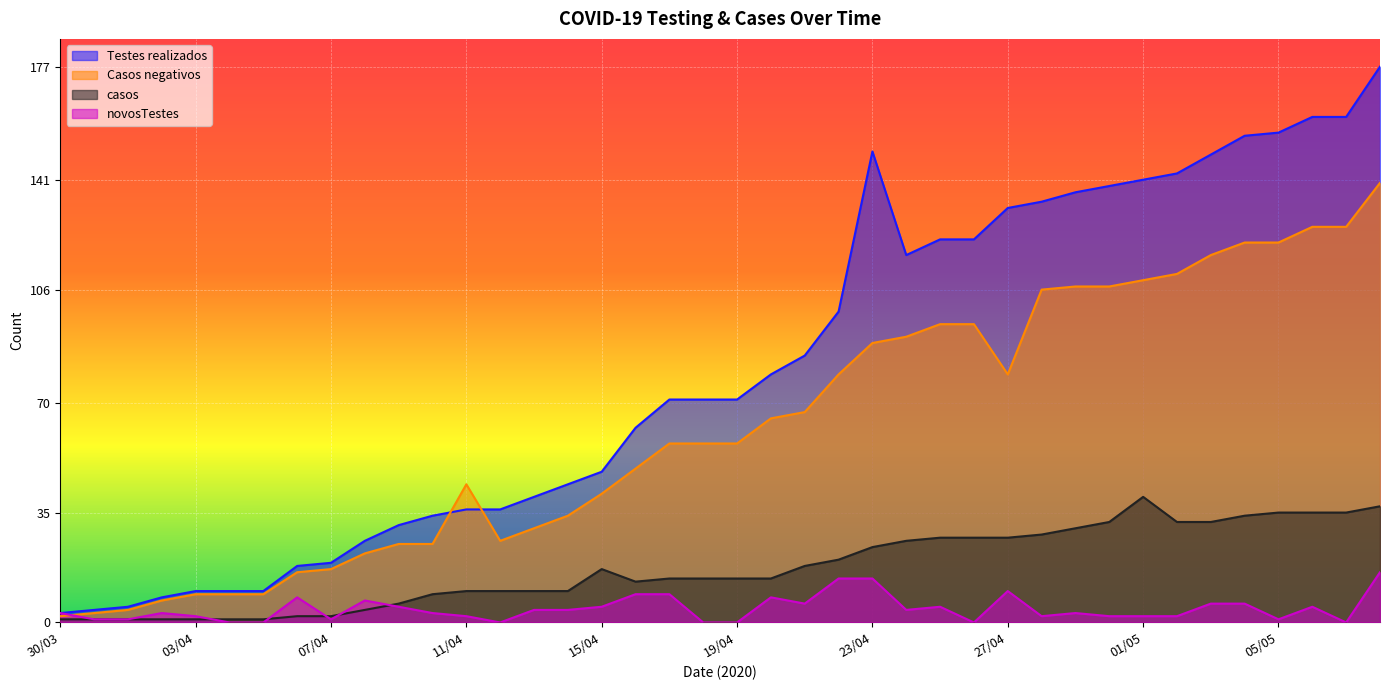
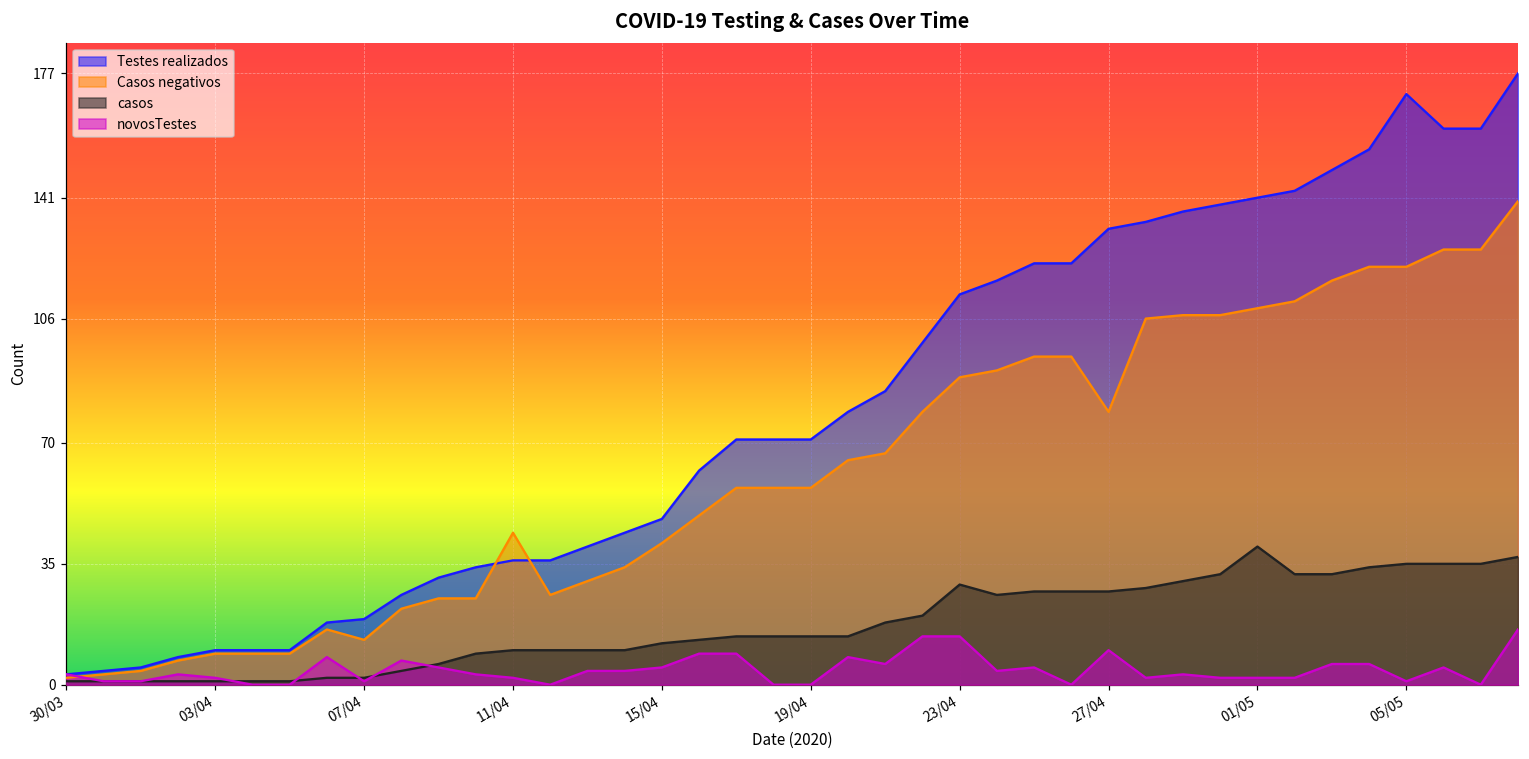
Casos negativos, 07/04: 17 -> 13
casos, 15/04: 17 -> 12
Testes realizados, 23/04: 150 -> 113
casos, 23/04: 24 -> 29
Testes realizados, 05/05: 156 -> 171
